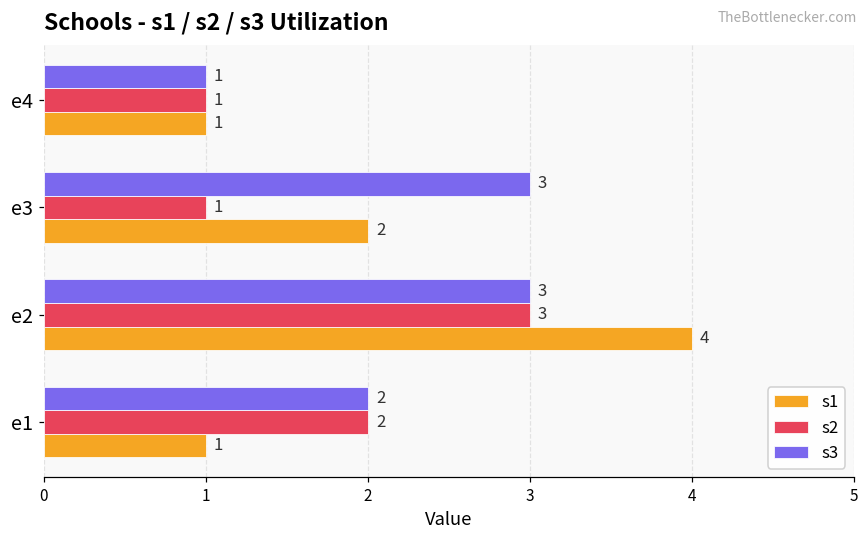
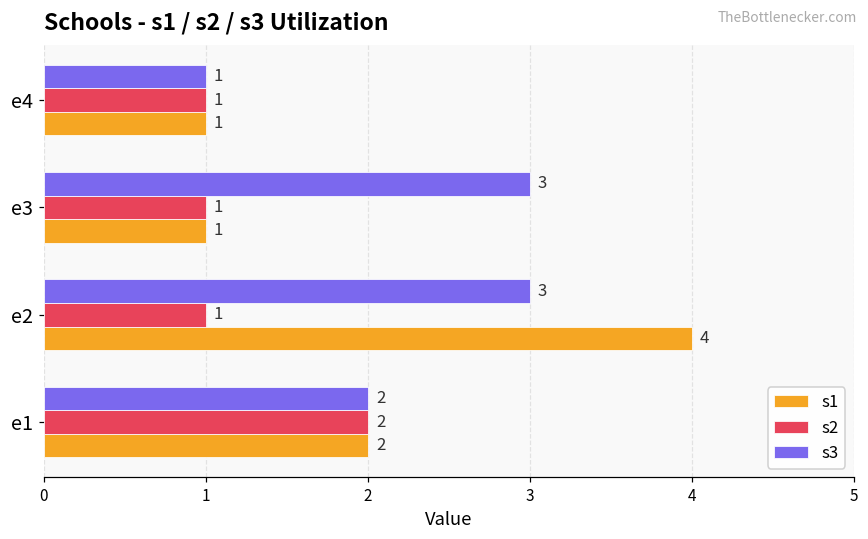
s1, e3: 2 -> 1
s2, e2: 3 -> 1
s1, e1: 1 -> 2
